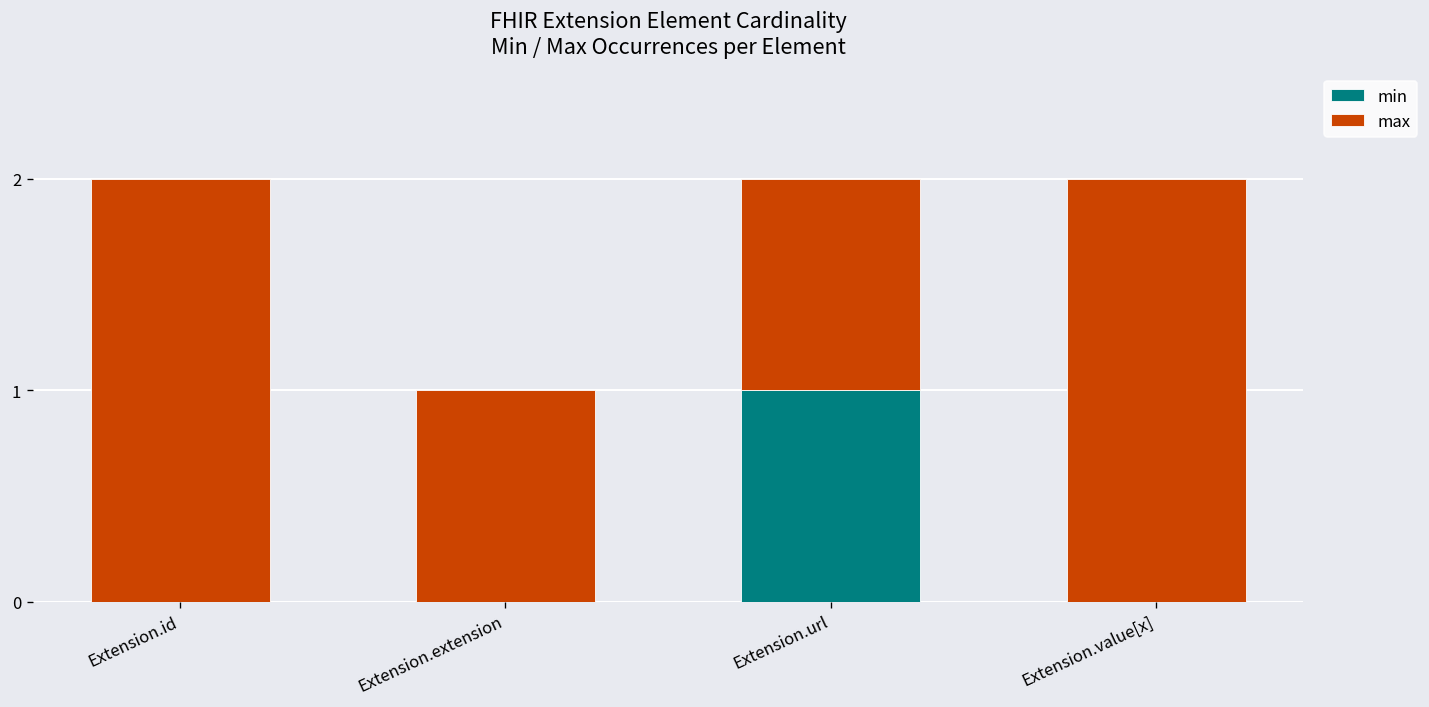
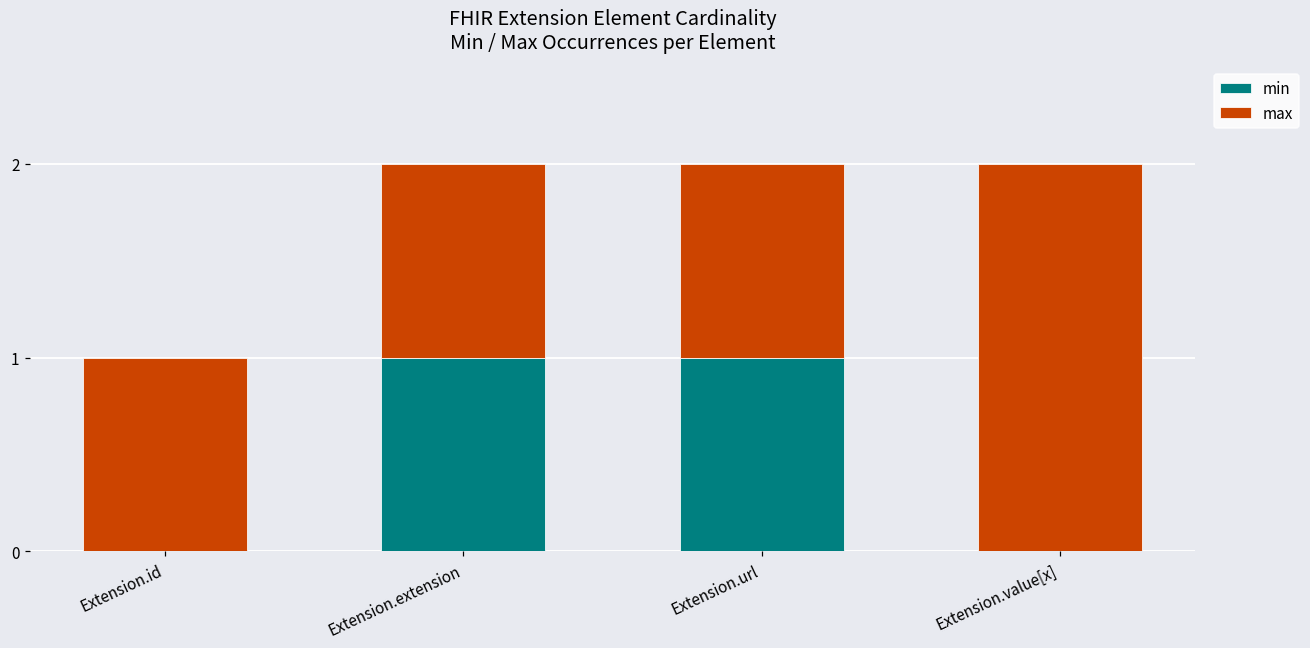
max, Extension.id: 2 -> 1
min, Extension.extension: 0 -> 1
